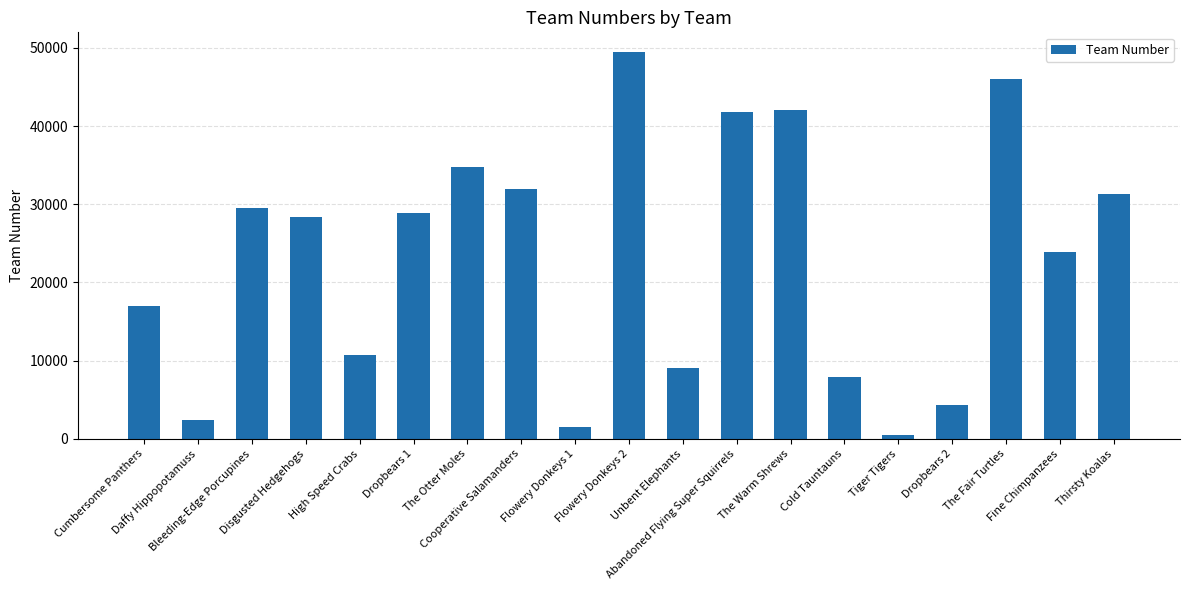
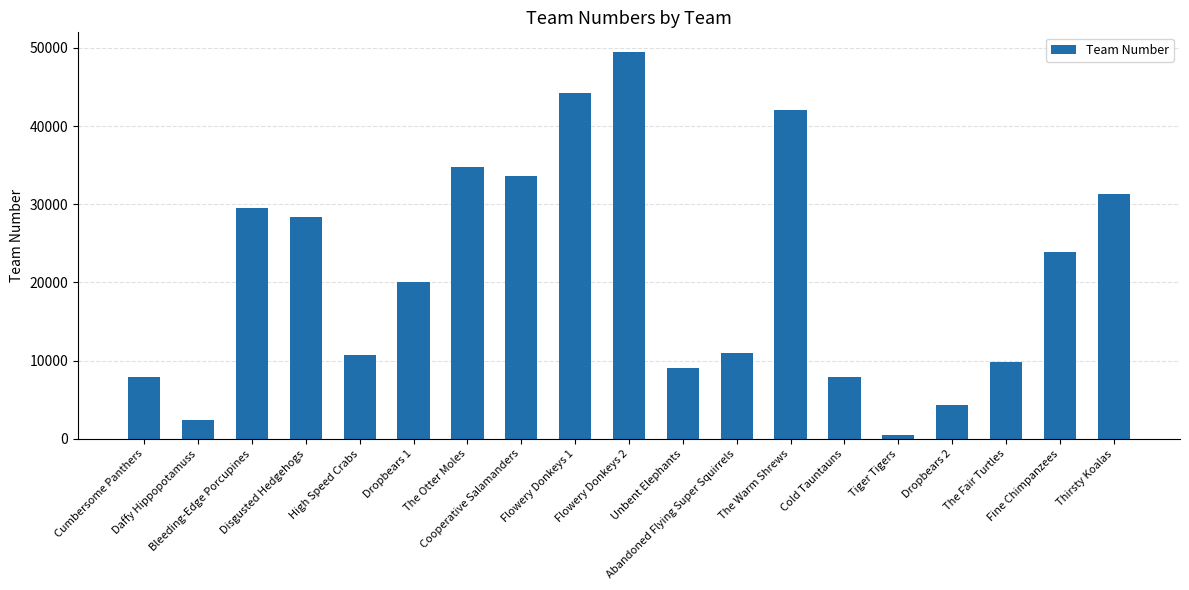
Cumbersome Panthers: 17000 -> 8000
Dropbears 1: 29000 -> 20000
Cooperative Salamanders: 32000 -> 34000
Flowery Donkeys 1: 2000 -> 44000
Abandoned Flying Super Squirrels: 42000 -> 11000
The Fair Turtles: 46000 -> 10000
